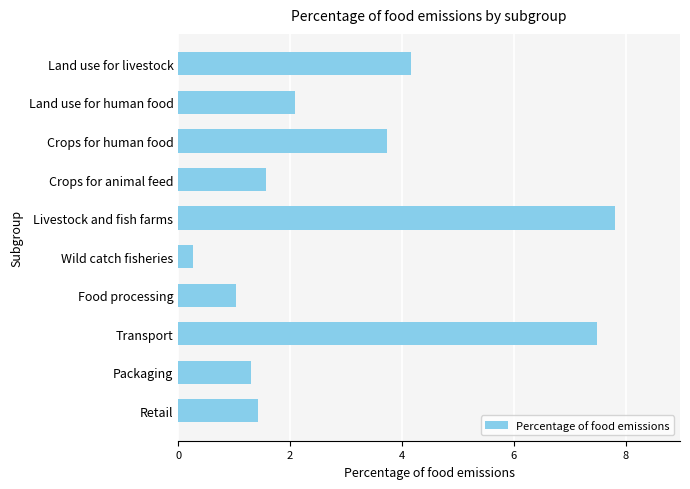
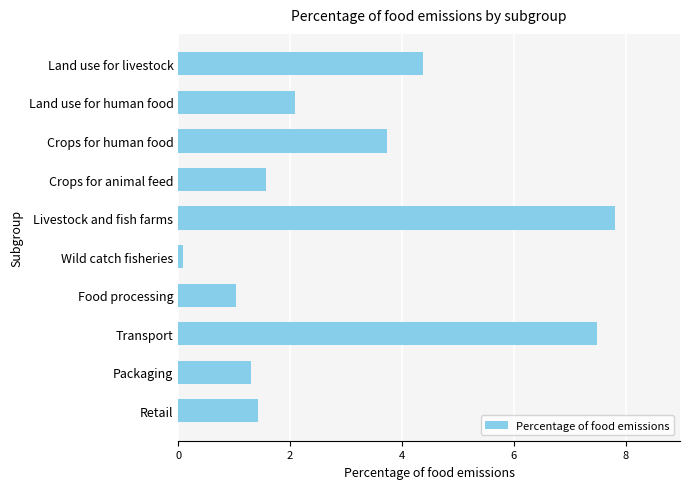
Land use for livestock: 4.2 -> 4.4
Wild catch fisheries: 0.3 -> 0.1
